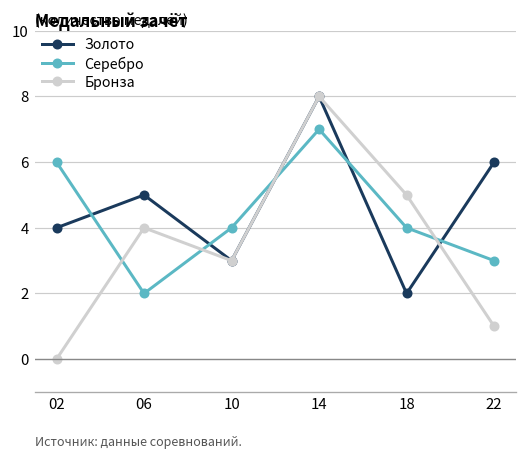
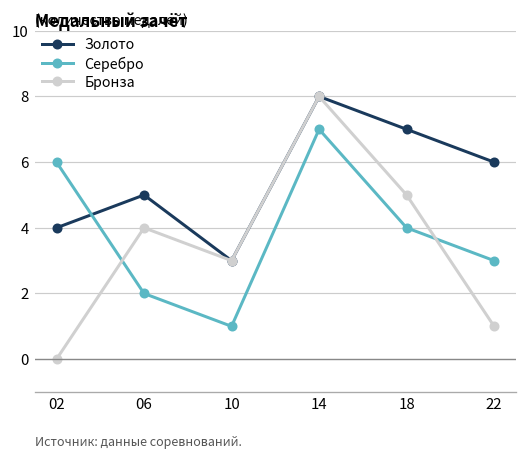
Серебро, 10: 4 -> 1
Золото, 18: 2 -> 7
